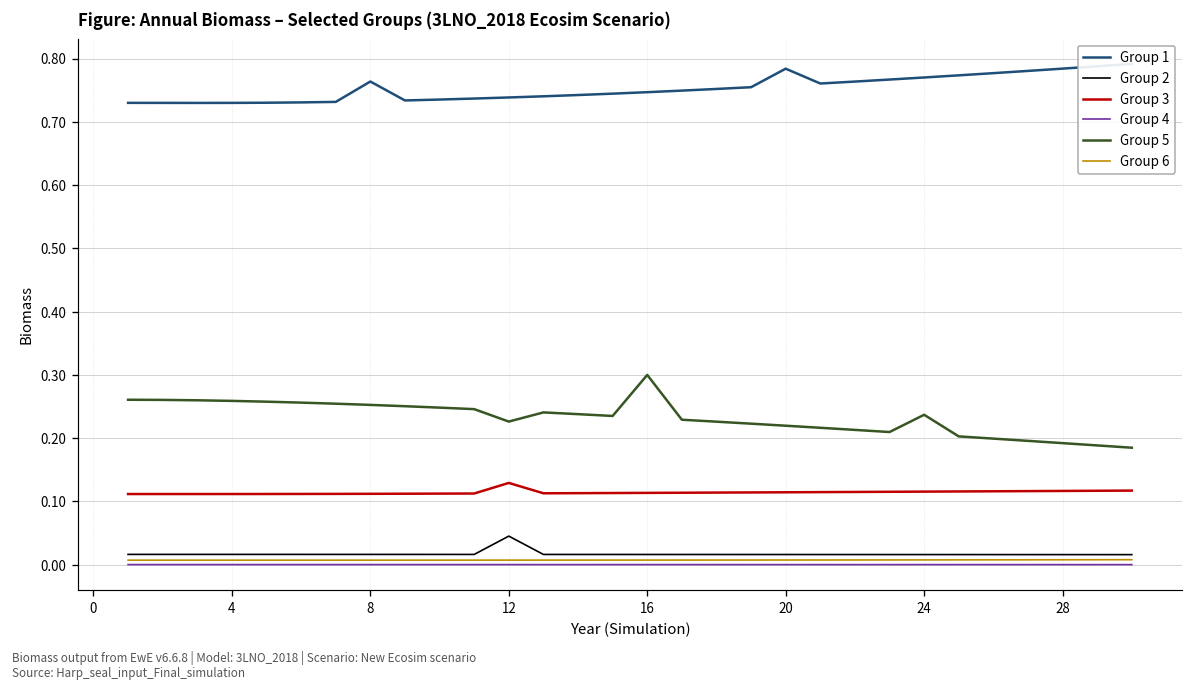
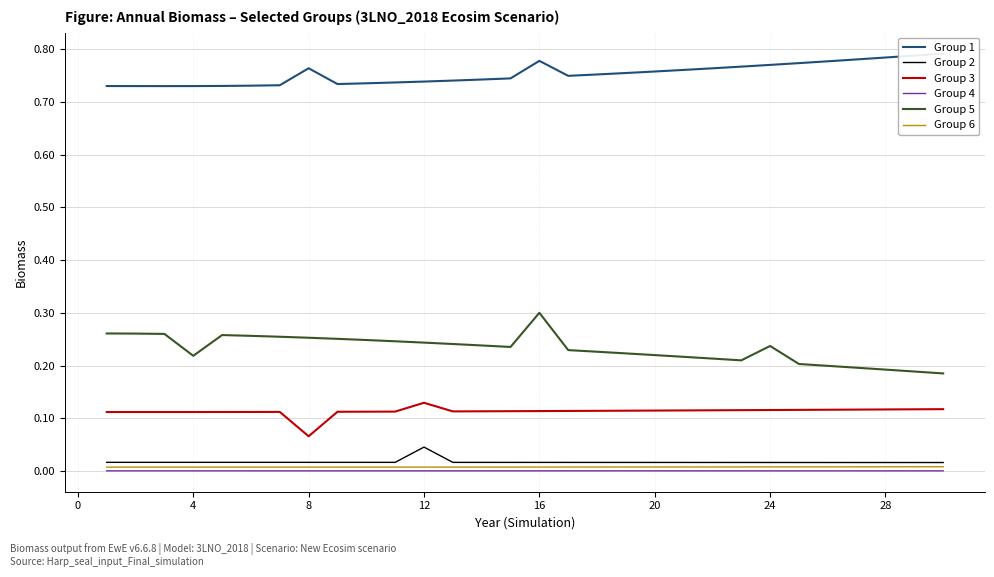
Group 5, 4: 0.26 -> 0.22
Group 3, 8: 0.11 -> 0.07
Group 5, 12: 0.23 -> 0.24
Group 1, 16: 0.75 -> 0.78
Group 1, 20: 0.78 -> 0.76
